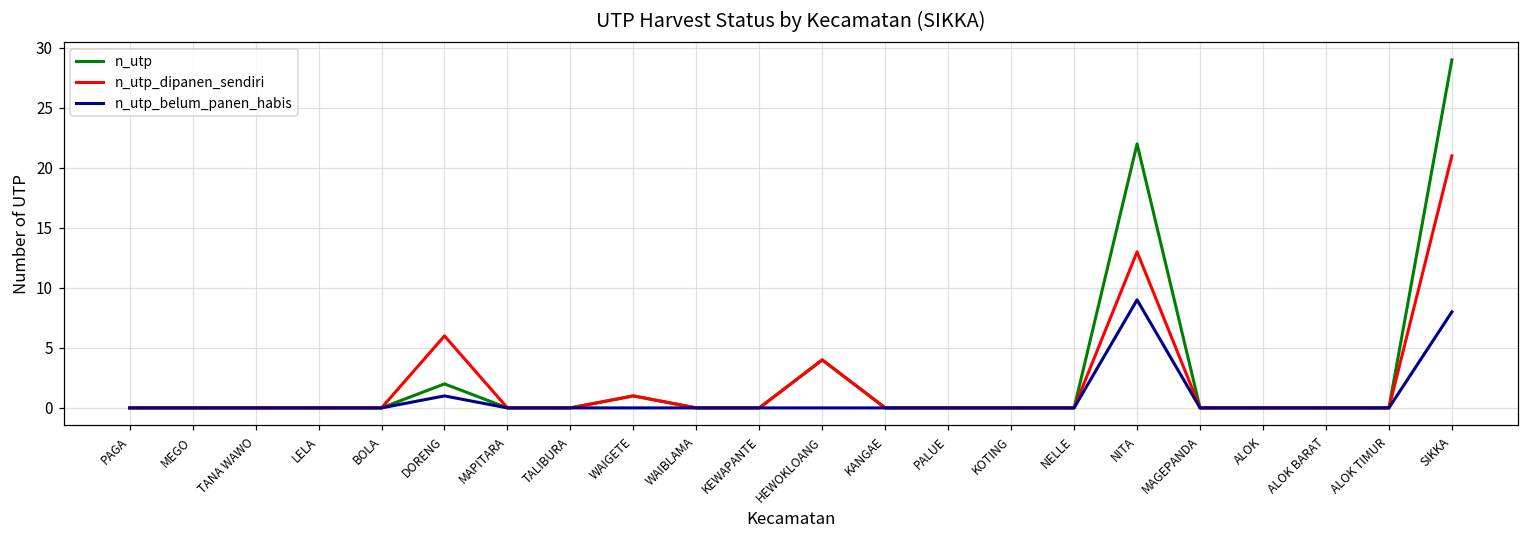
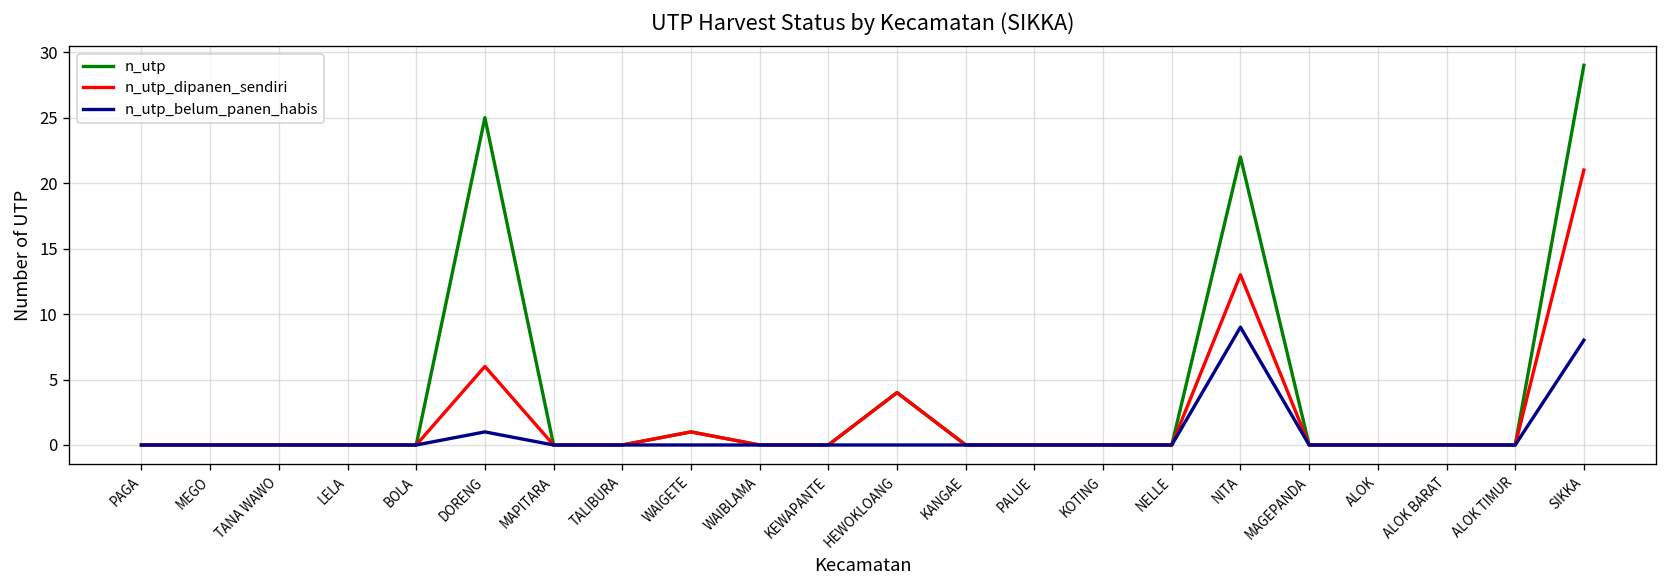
n_utp, DORENG: 2 -> 25
